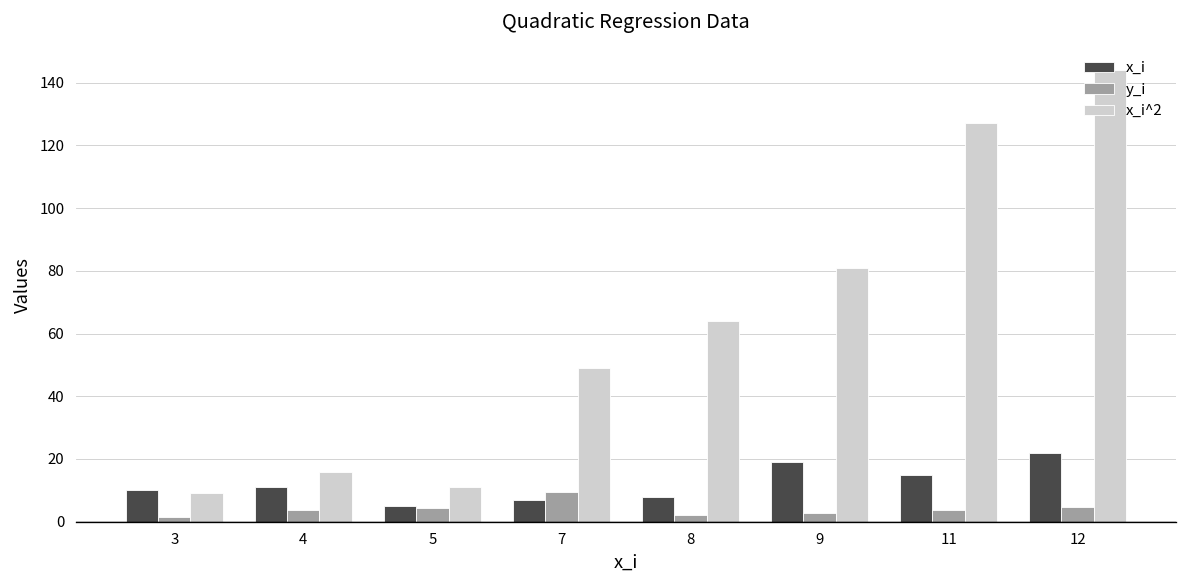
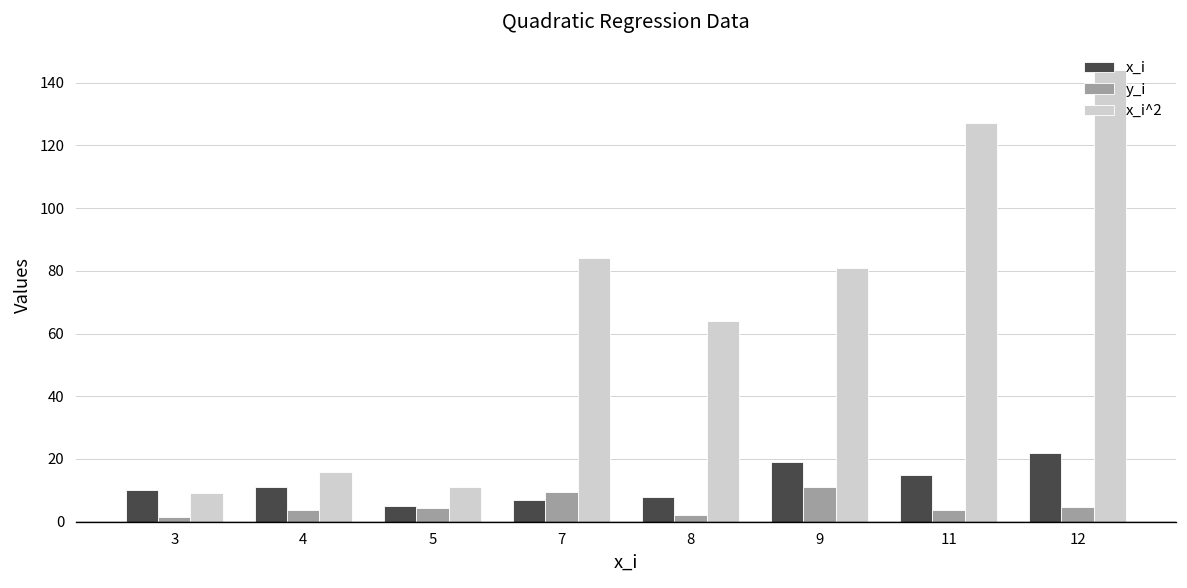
x_i^2, 7: 49 -> 84
y_i, 9: 3 -> 11
